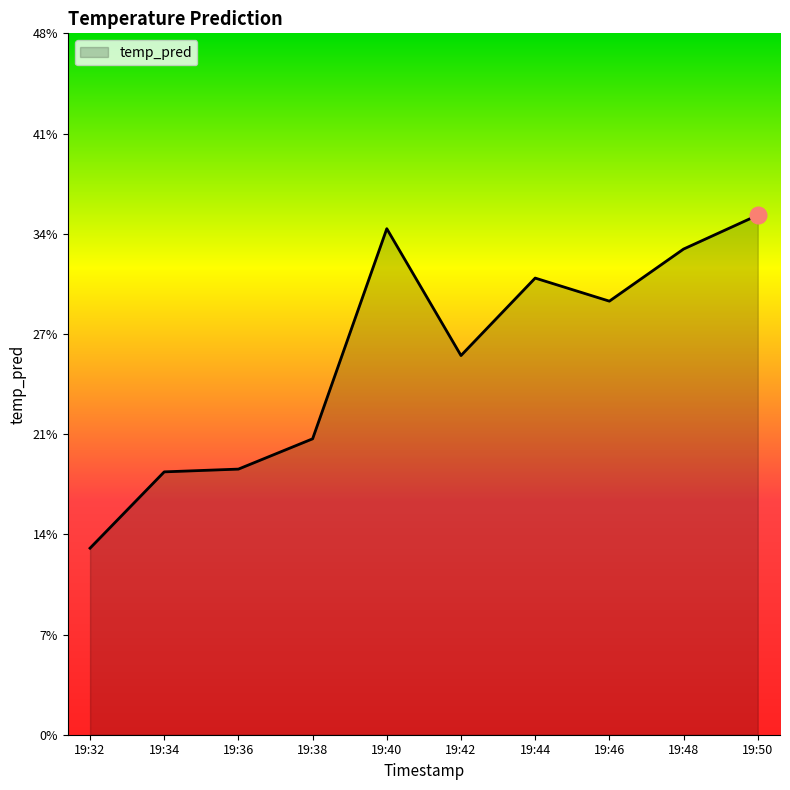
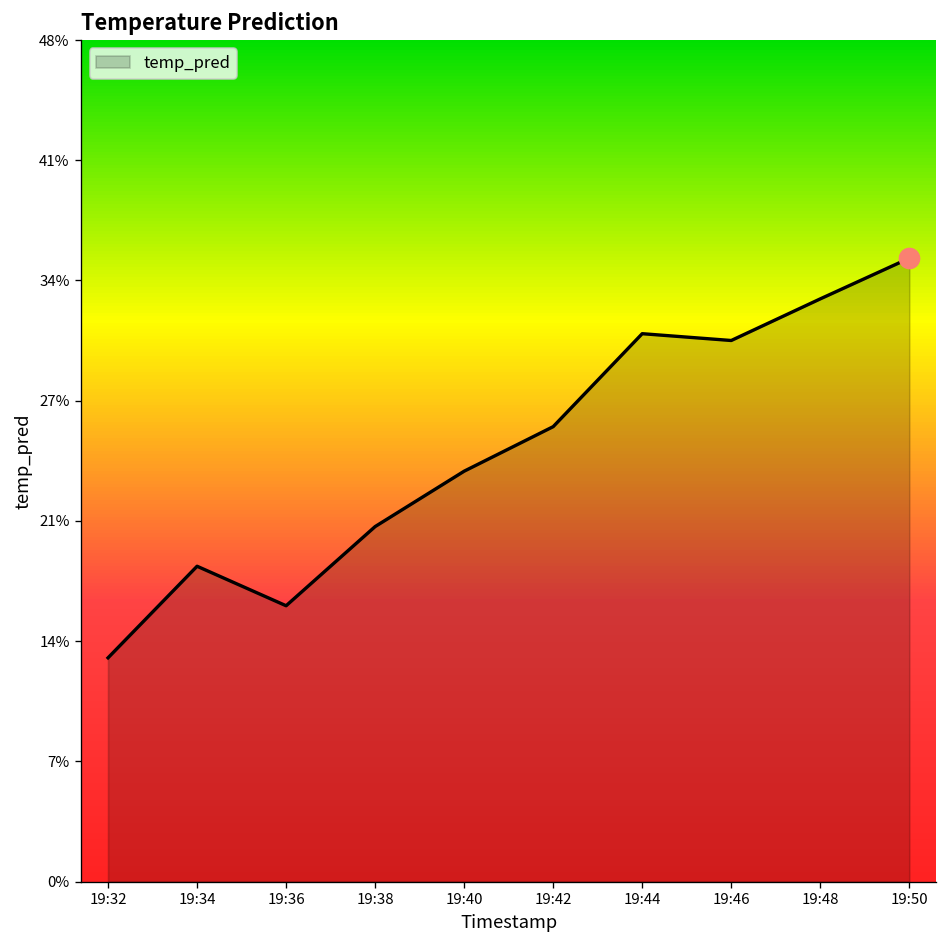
temp_pred, 19:36: 18.1% -> 15.7%
temp_pred, 19:40: 34.6% -> 23.4%
temp_pred, 19:46: 29.6% -> 30.8%
